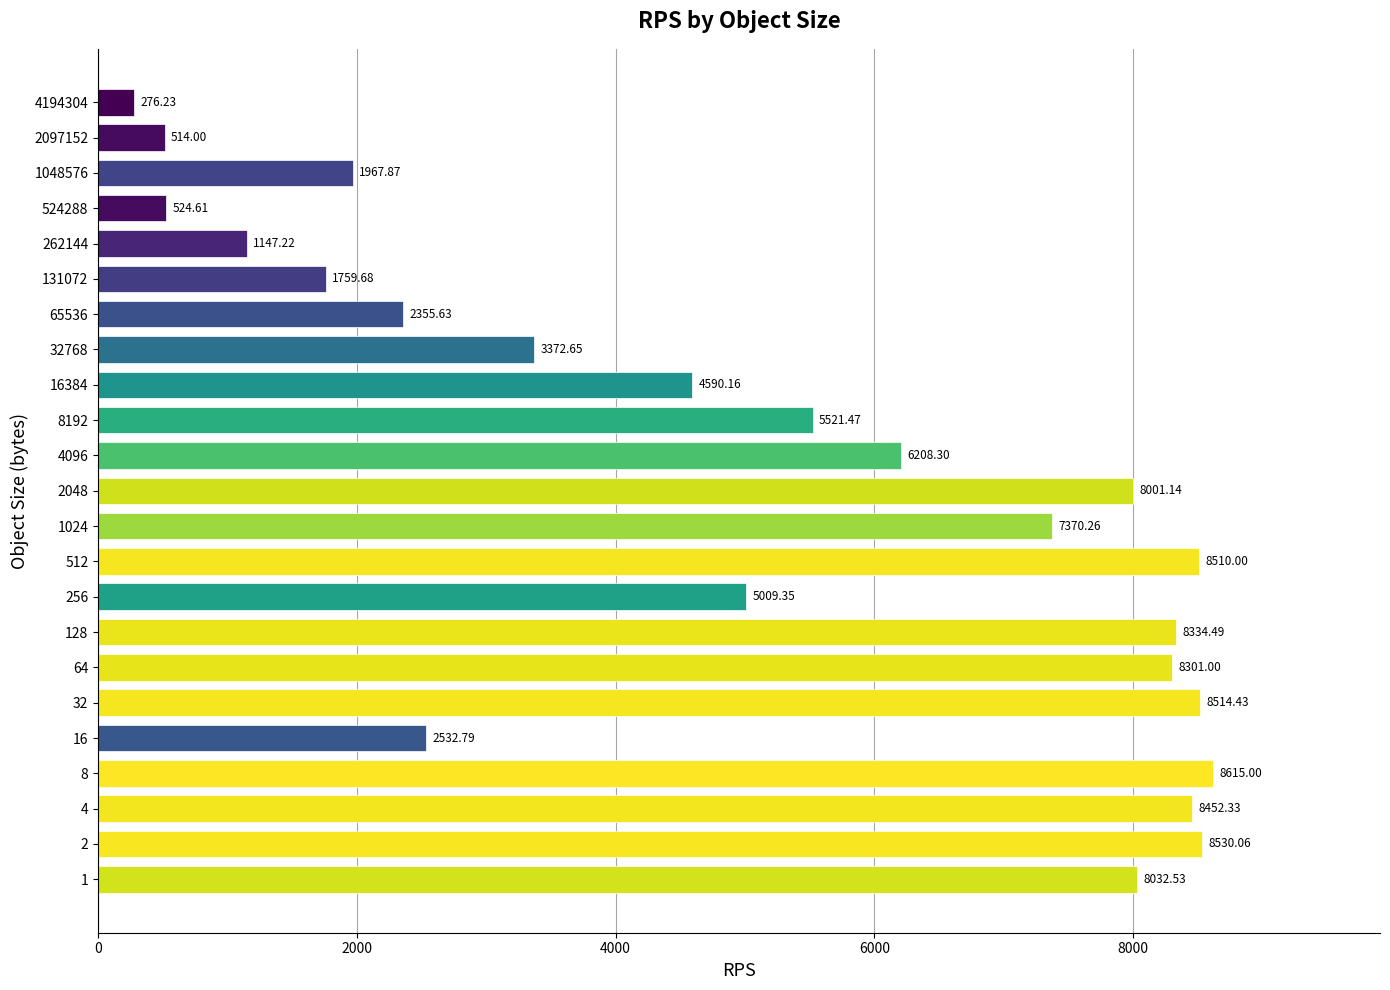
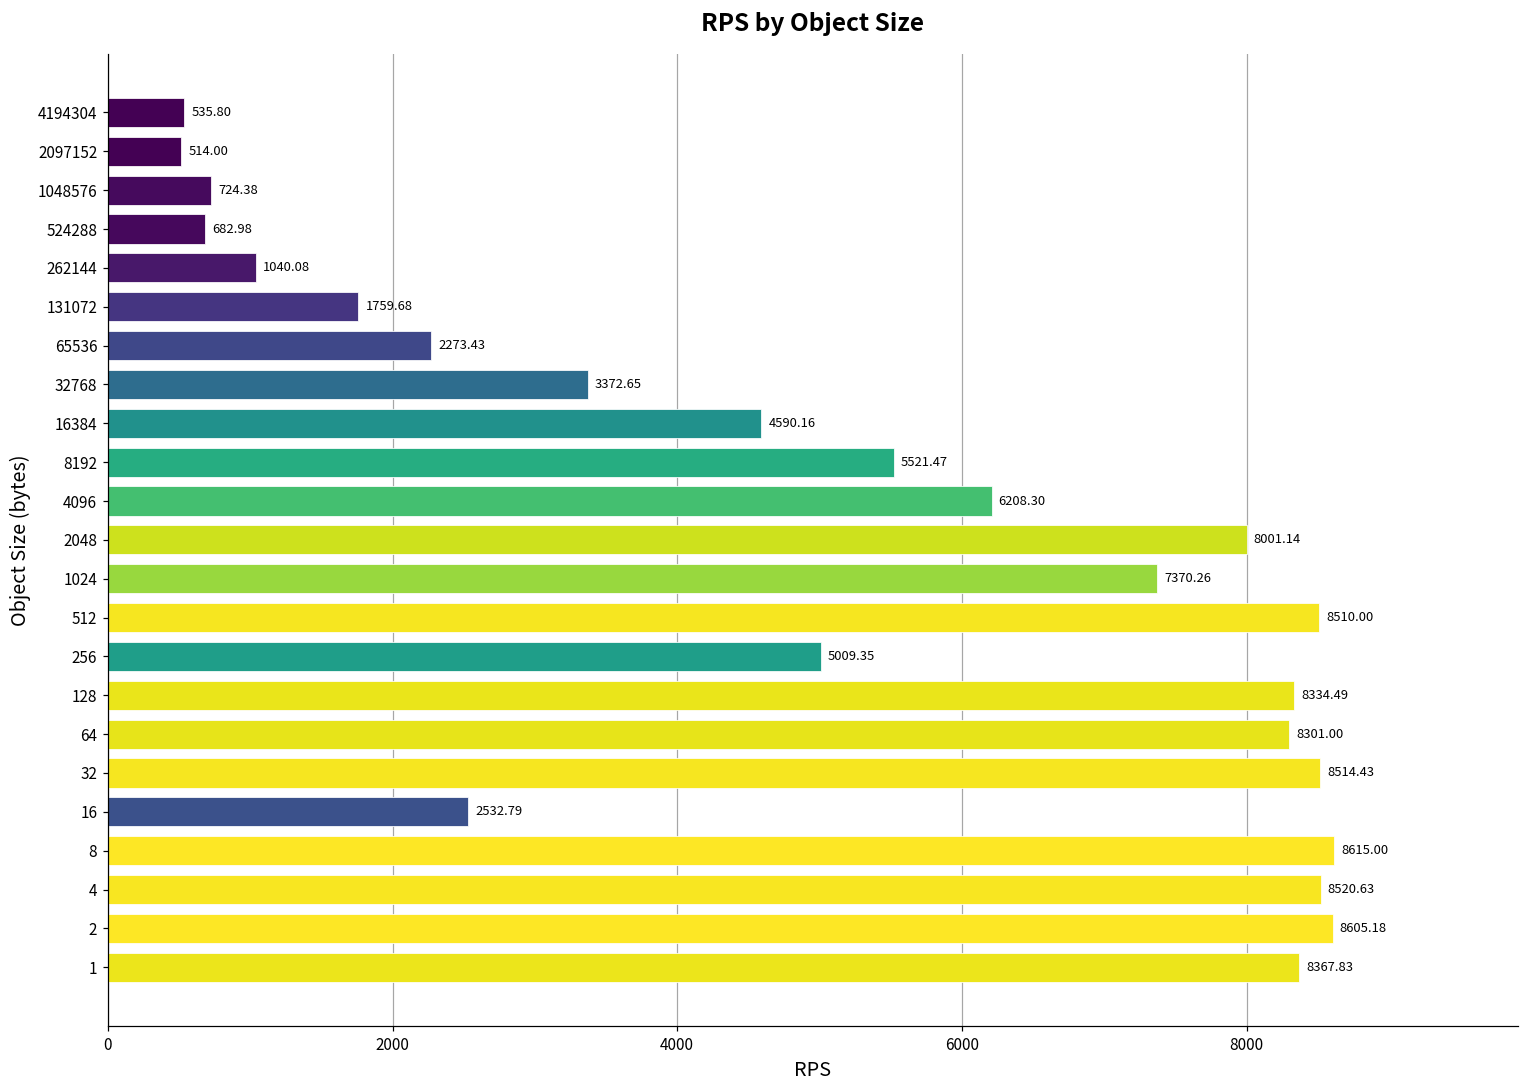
4194304: 276.23 -> 535.80
1048576: 1967.87 -> 724.38
524288: 524.61 -> 682.98
262144: 1147.22 -> 1040.08
65536: 2355.63 -> 2273.43
4: 8452.33 -> 8520.63
2: 8530.06 -> 8605.18
1: 8032.53 -> 8367.83
